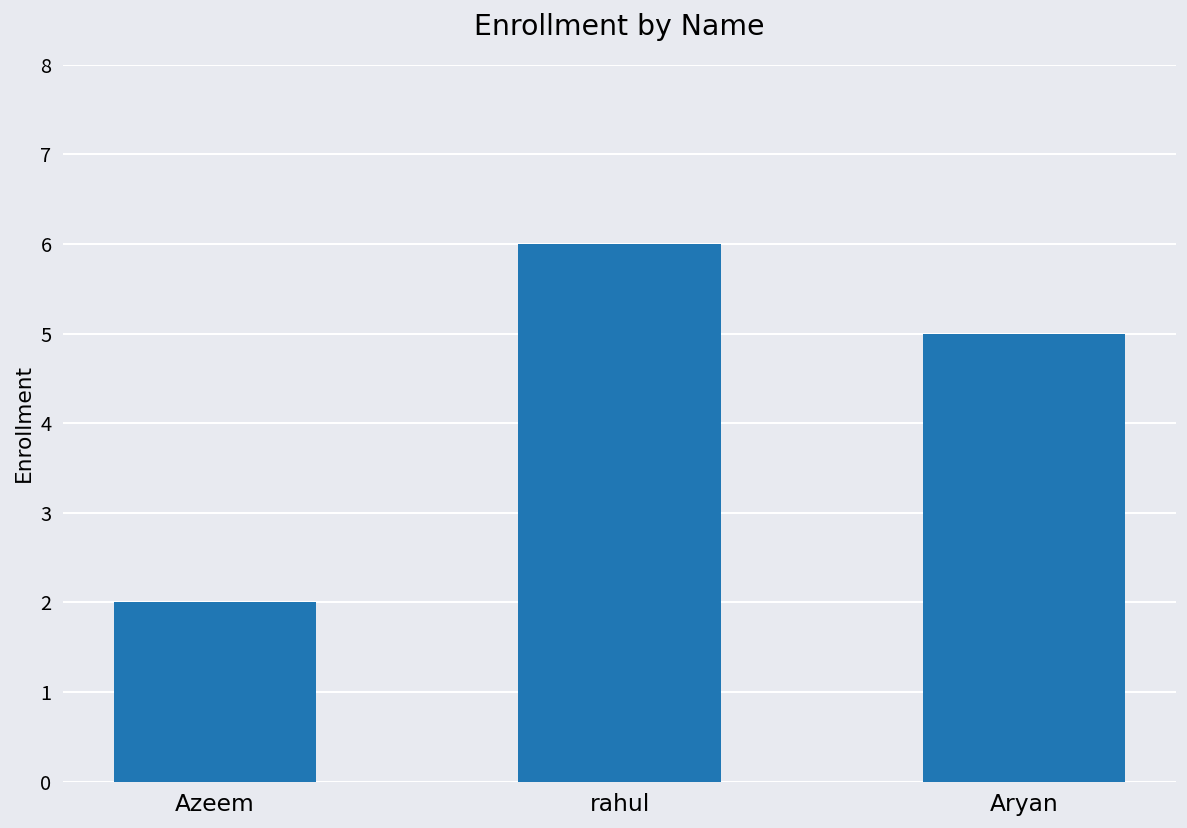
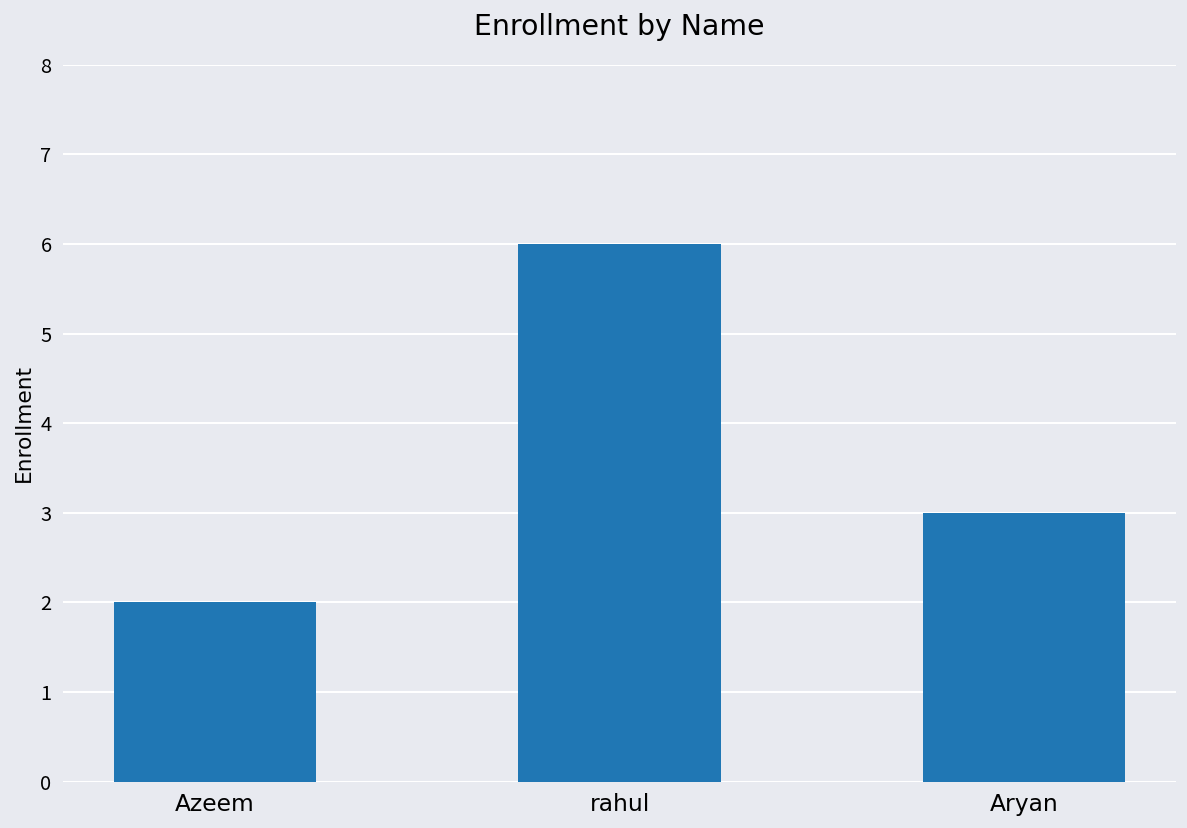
Aryan: 5 -> 3
